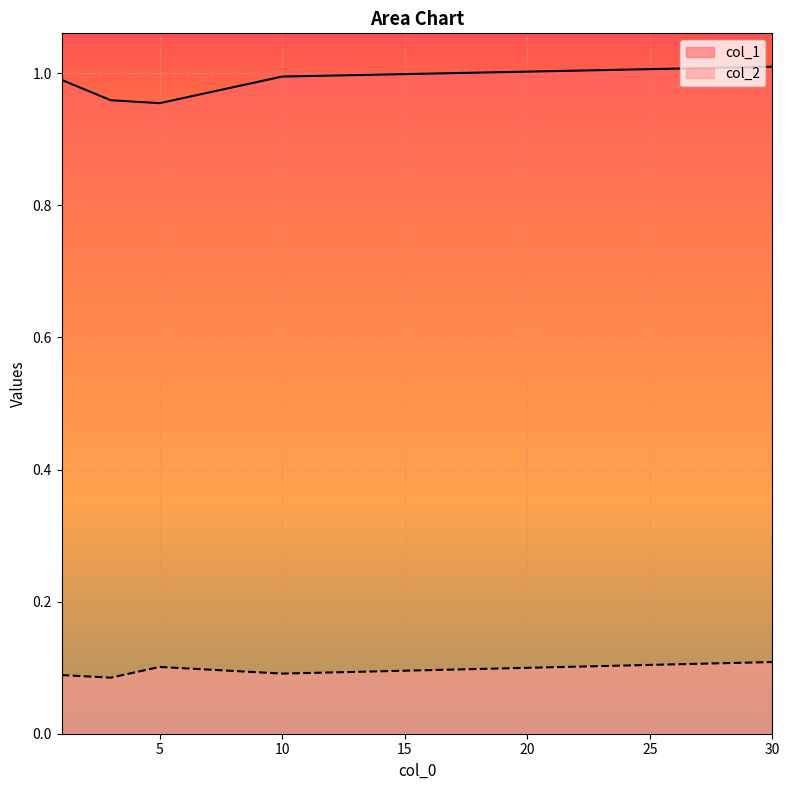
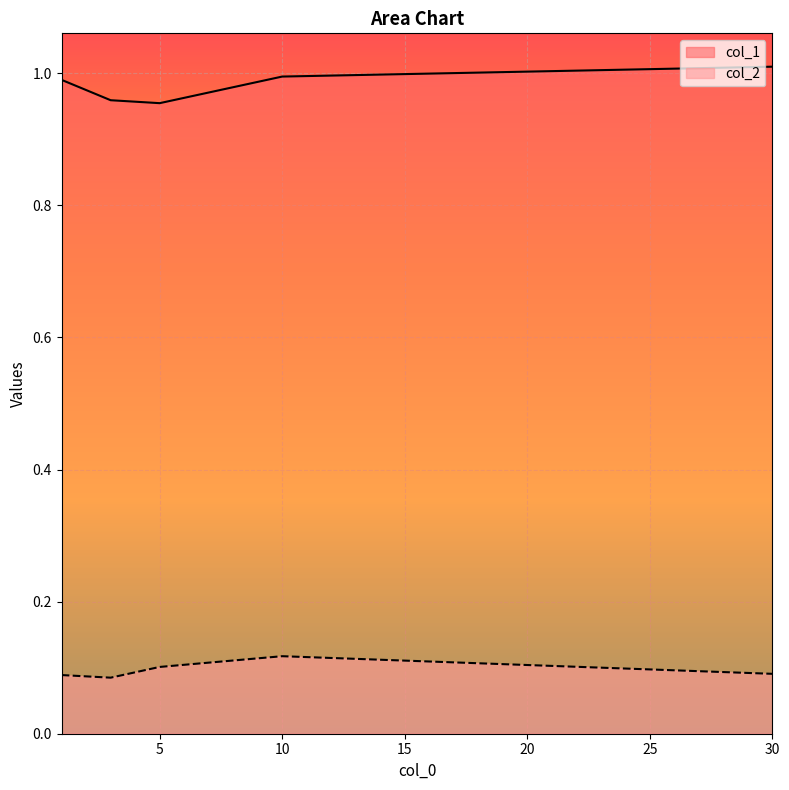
col_2, 10: 0.09 -> 0.12
col_2, 30: 0.11 -> 0.09
